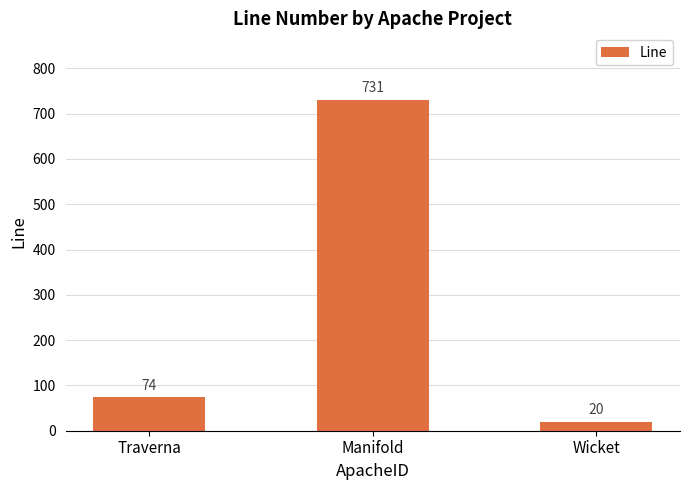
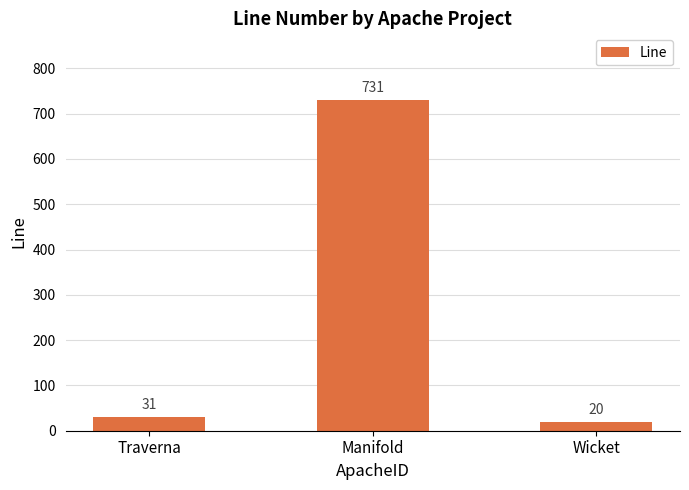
Traverna: 74 -> 31
